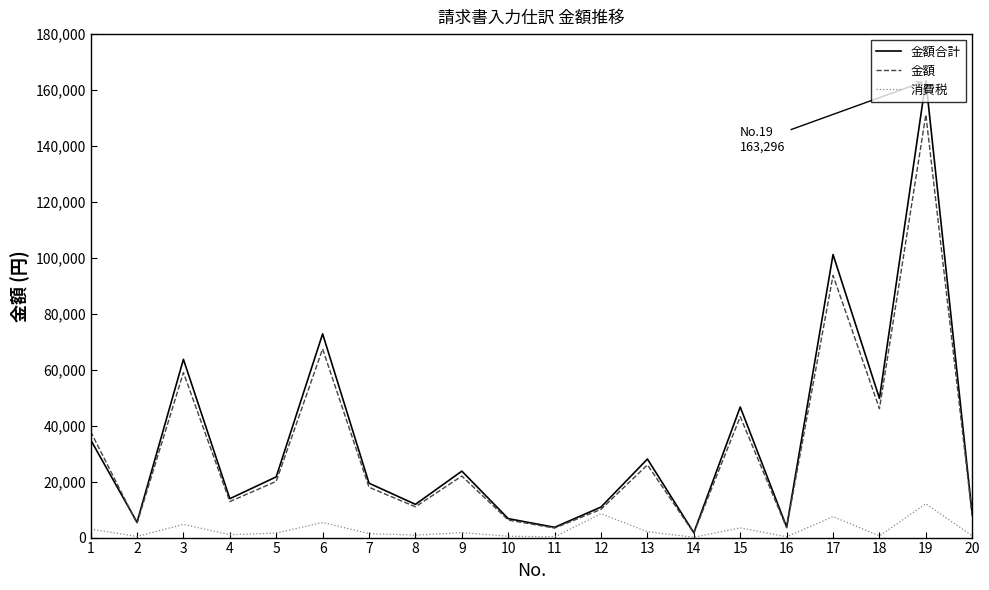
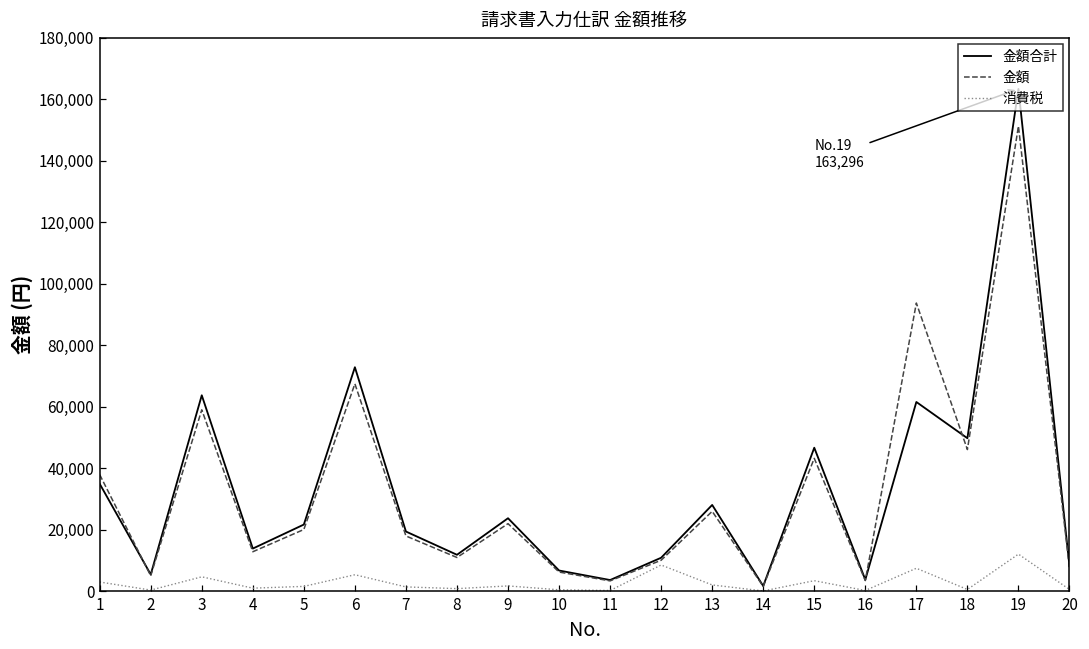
金額合計, 17: 101,000 -> 62,000
